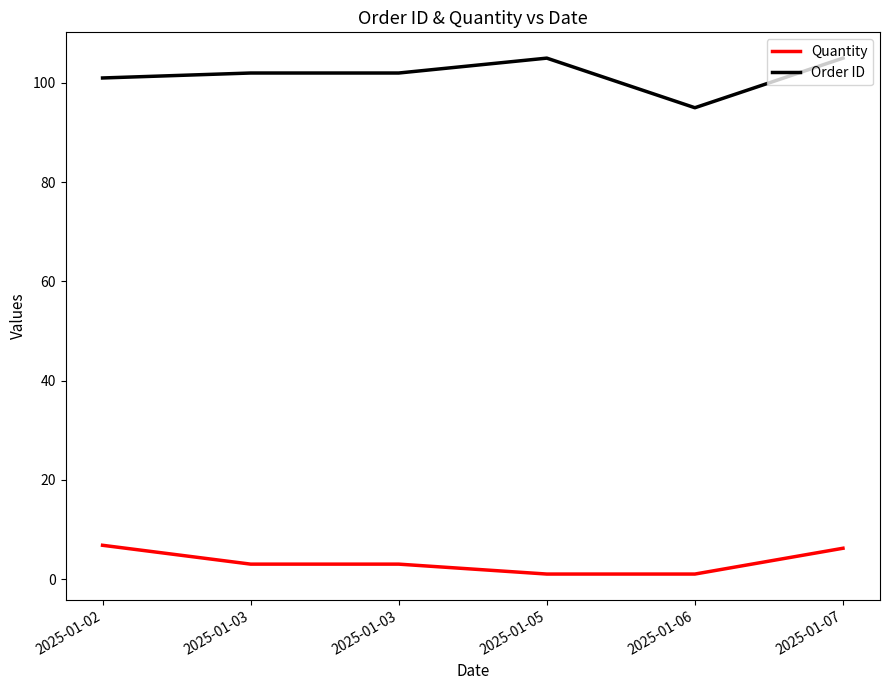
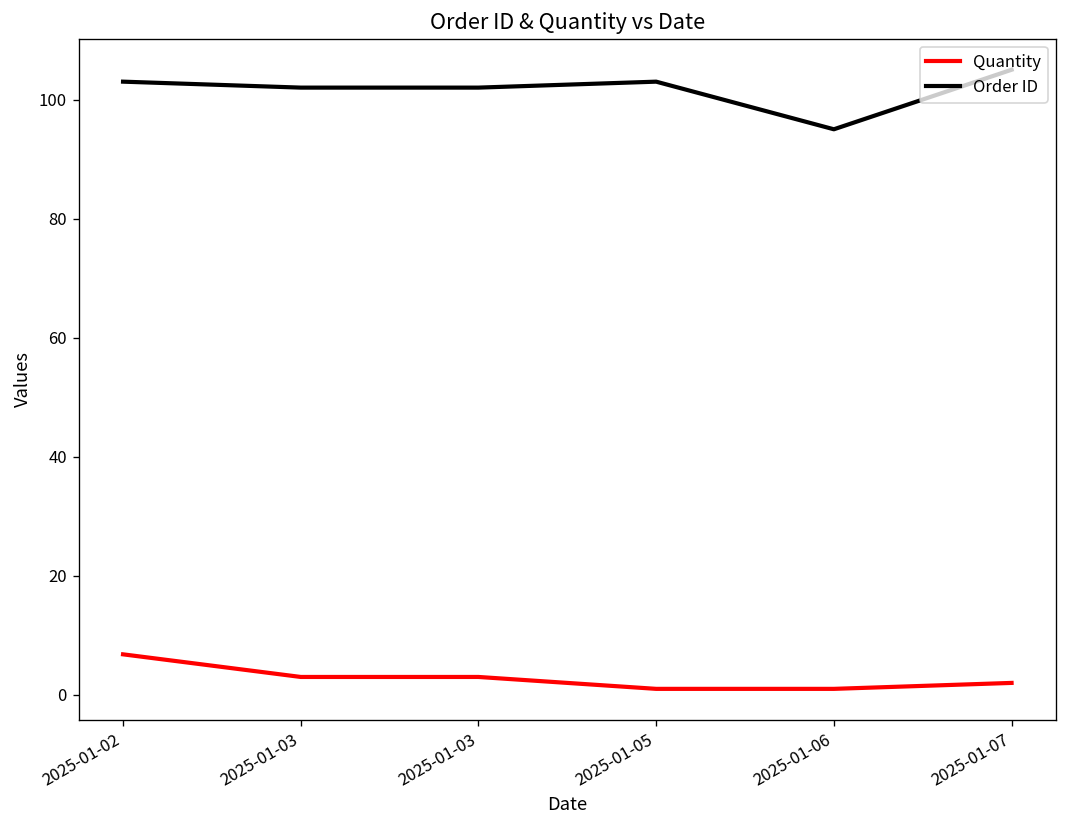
Order ID, 2025-01-02: 101 -> 103
Order ID, 2025-01-05: 105 -> 103
Quantity, 2025-01-07: 6 -> 2
